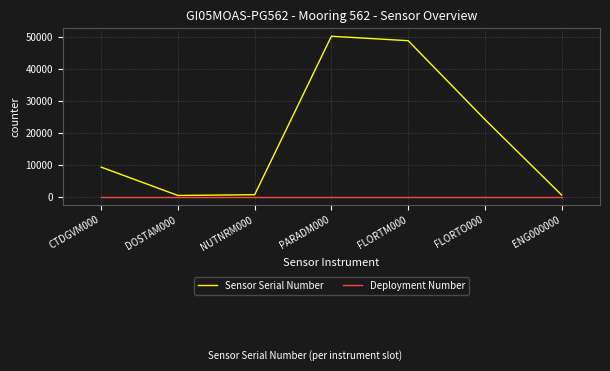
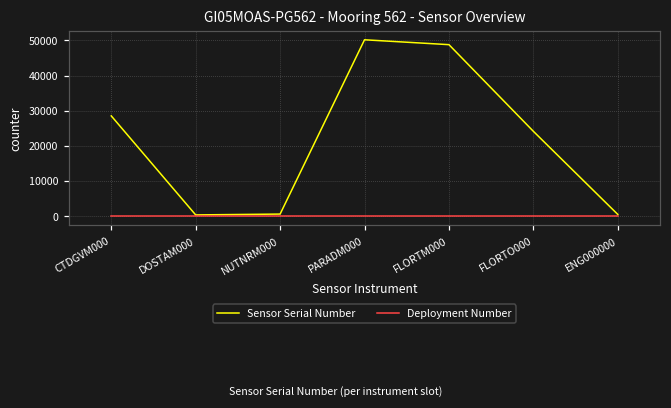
Sensor Serial Number, CTDGVM000: 9000 -> 29000
